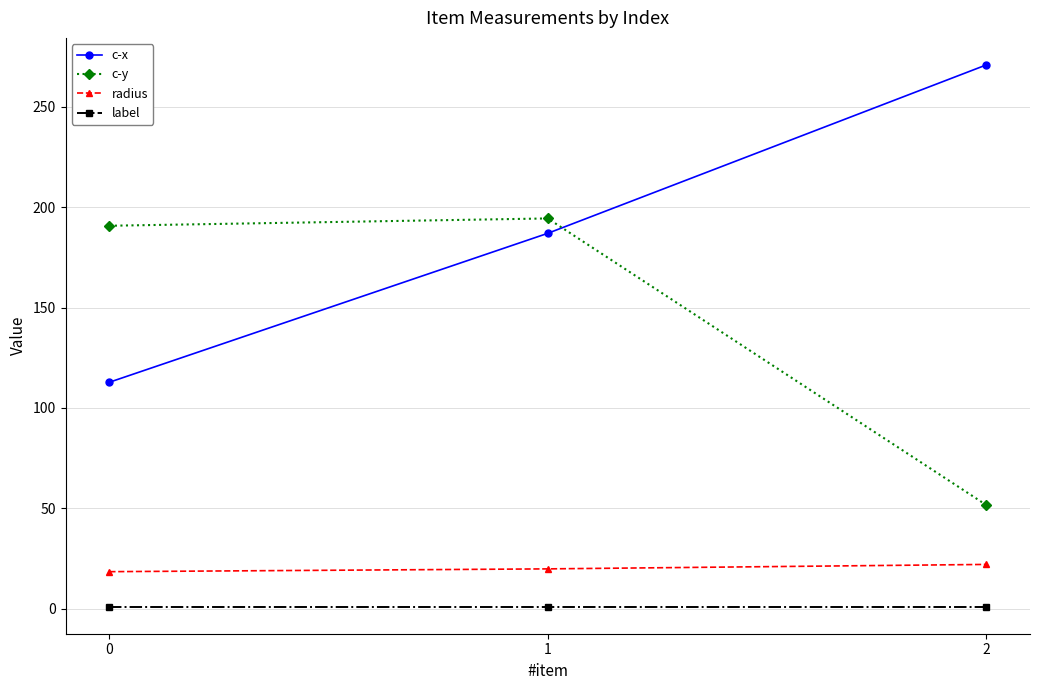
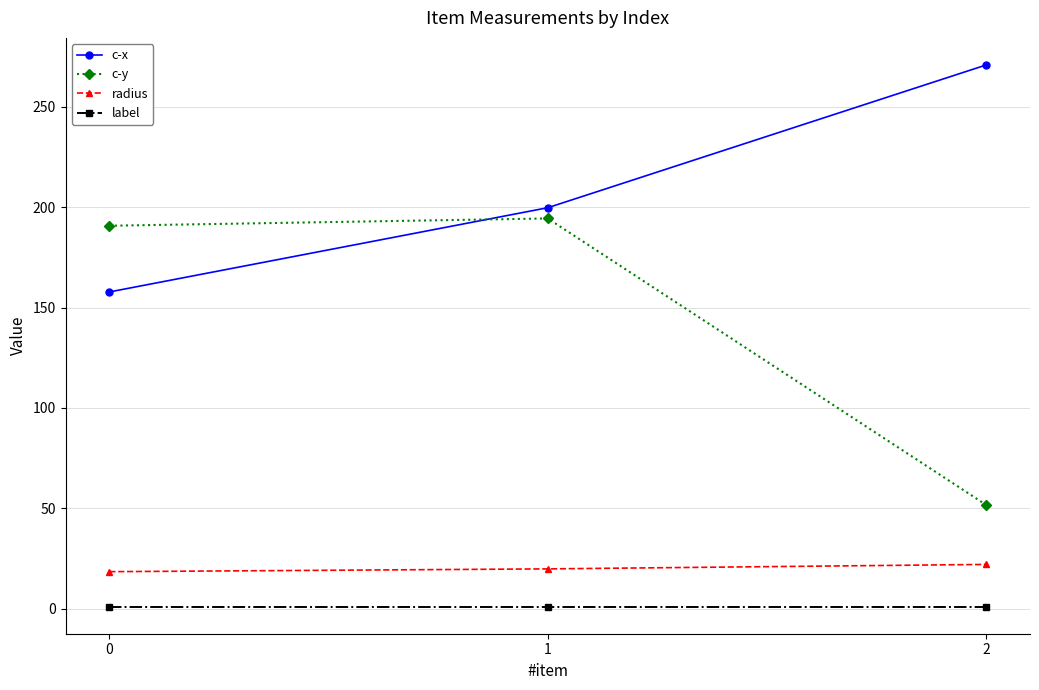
c-x, 0: 113 -> 158
c-x, 1: 187 -> 200
